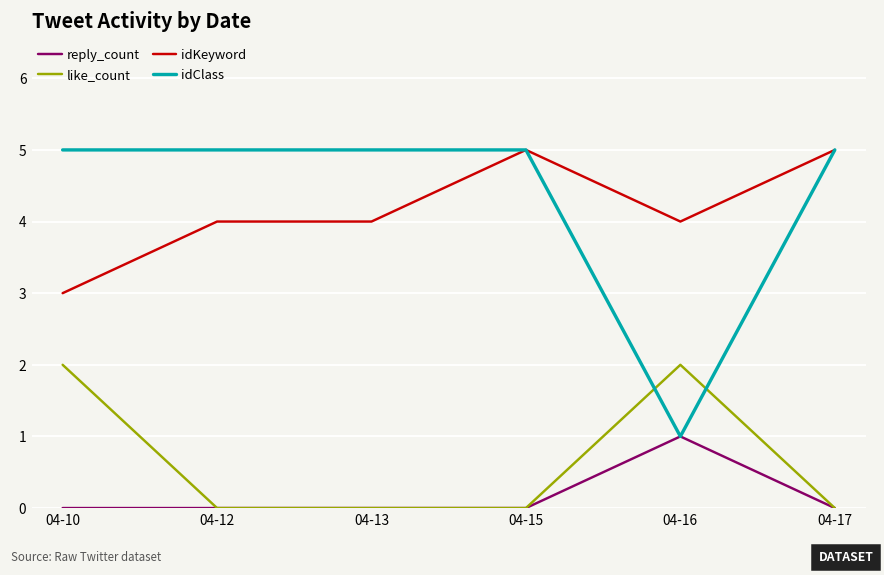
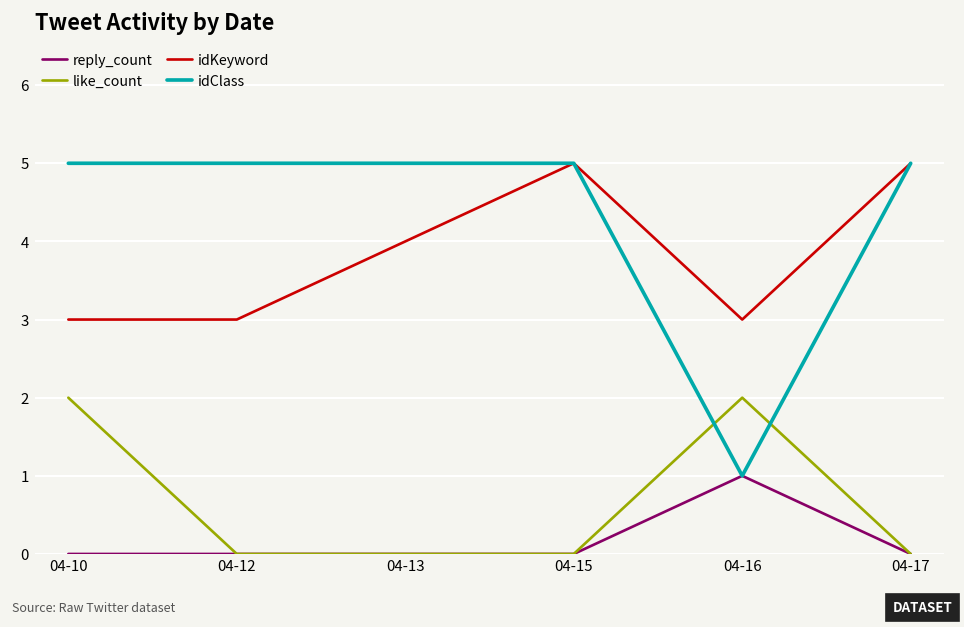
idKeyword, 04-12: 4 -> 3
idKeyword, 04-16: 4 -> 3
